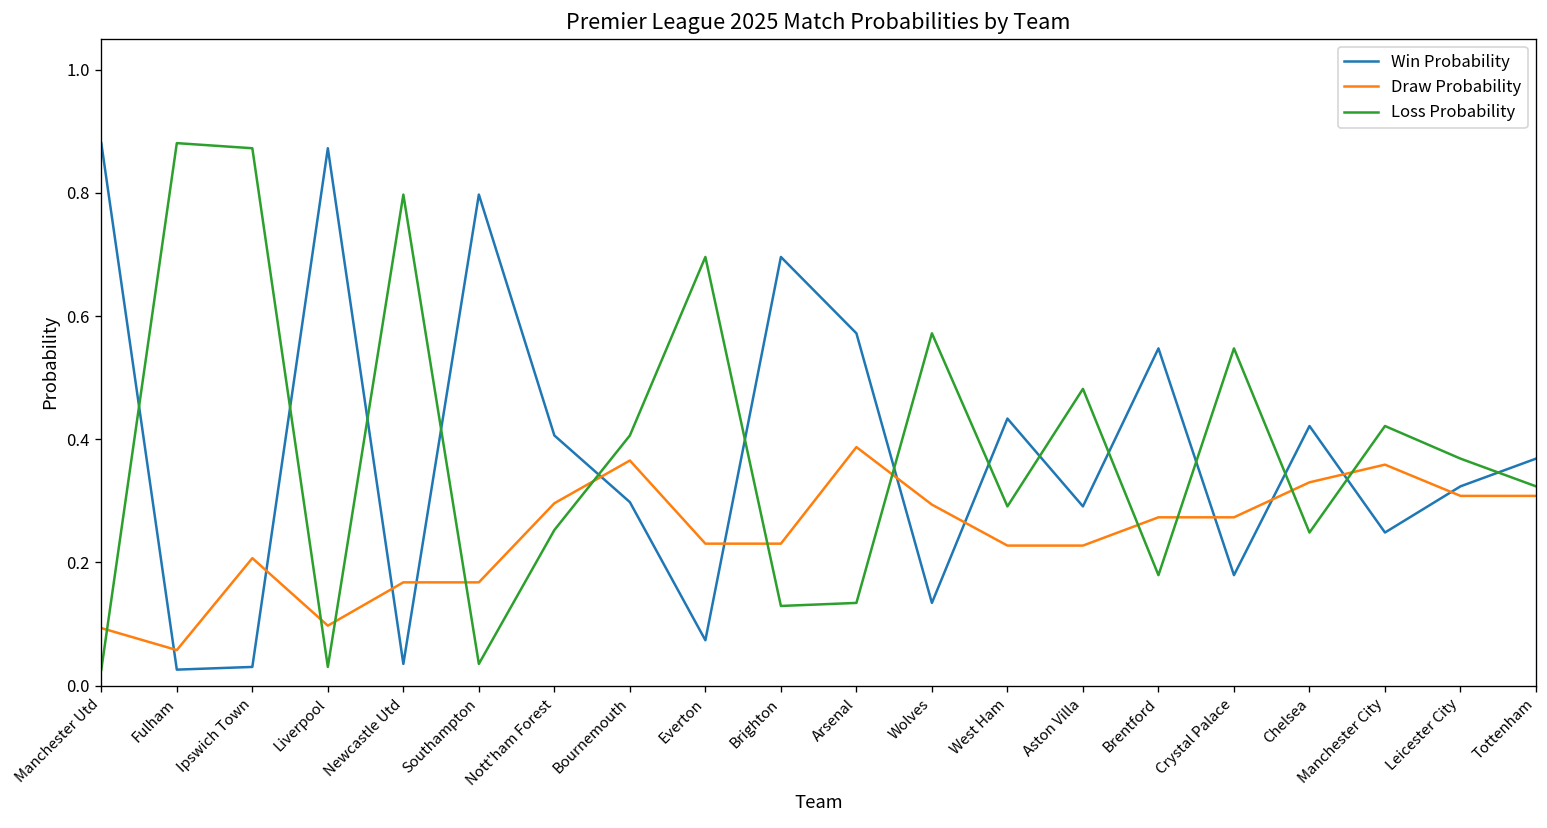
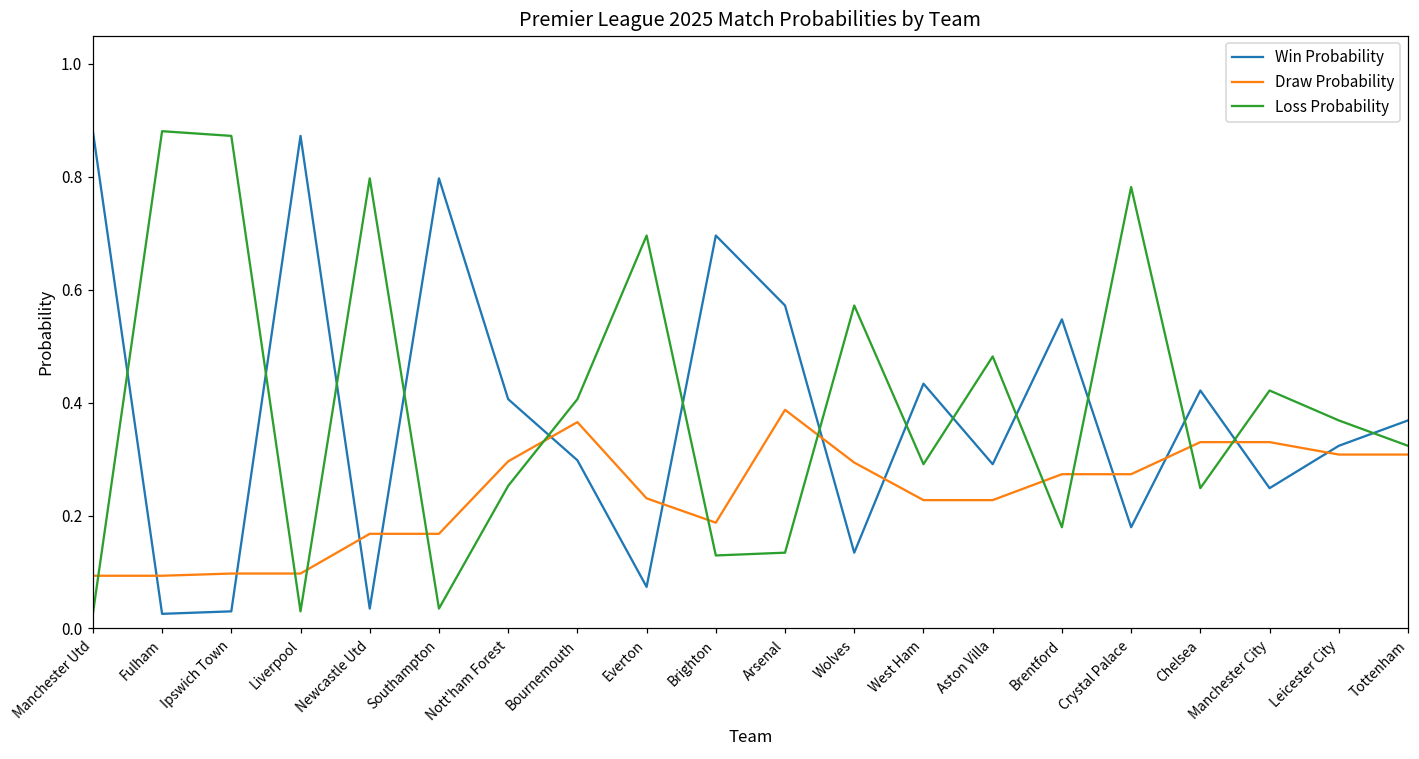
Draw Probability, Fulham: 0.06 -> 0.09
Draw Probability, Ipswich Town: 0.21 -> 0.10
Draw Probability, Brighton: 0.23 -> 0.19
Loss Probability, Crystal Palace: 0.55 -> 0.78
Draw Probability, Manchester City: 0.36 -> 0.33
